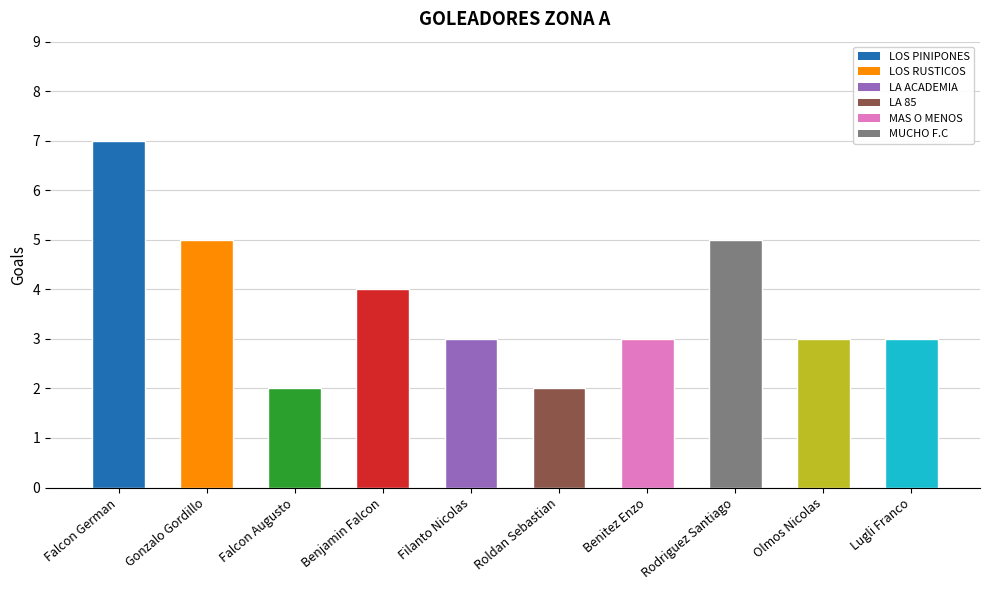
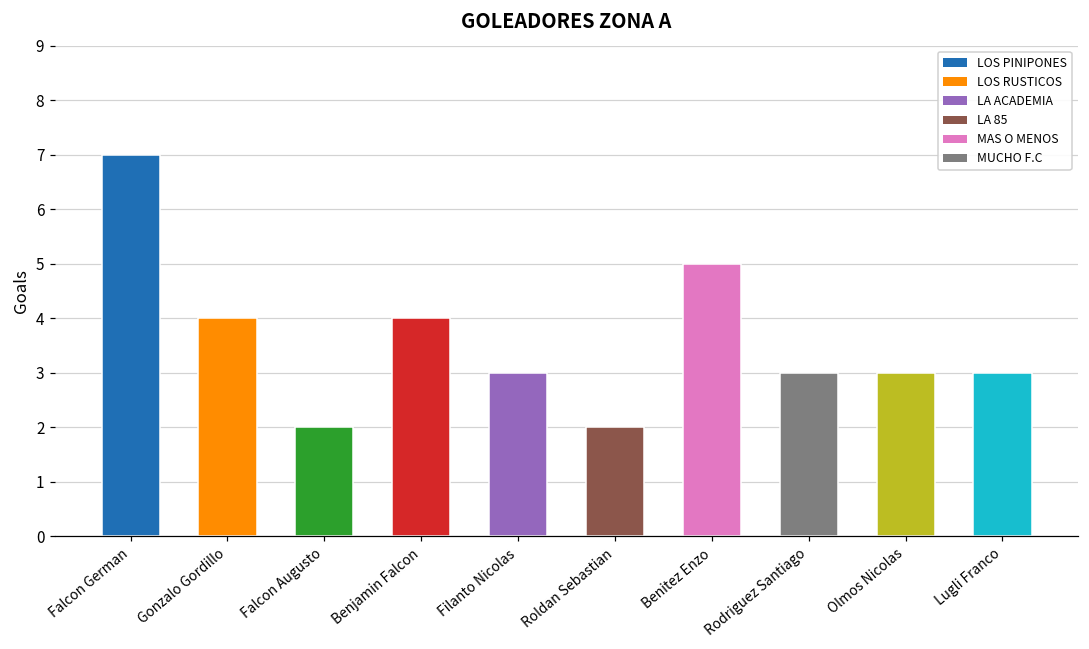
Gonzalo Gordillo: 5 -> 4
Benitez Enzo: 3 -> 5
Rodriguez Santiago: 5 -> 3
